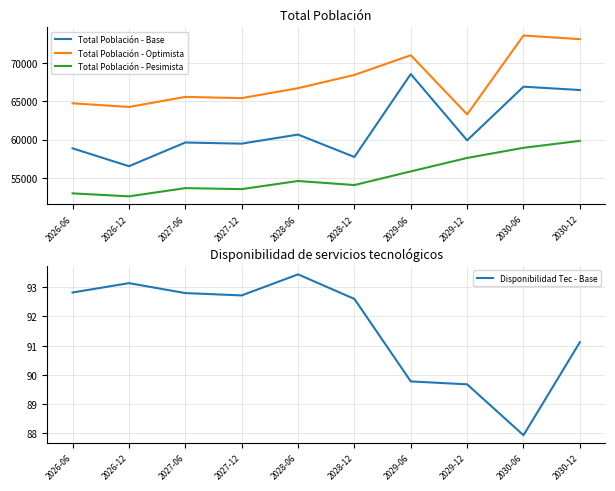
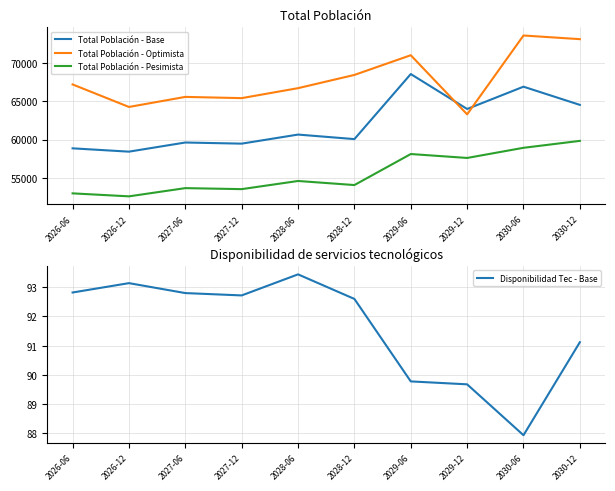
Total Población, Total Población - Optimista, 2026-06: 65000 -> 67000
Total Población, Total Población - Base, 2026-12: 57000 -> 58000
Total Población, Total Población - Base, 2028-12: 58000 -> 60000
Total Población, Total Población - Pesimista, 2029-06: 56000 -> 58000
Total Población, Total Población - Base, 2029-12: 60000 -> 64000
Total Población, Total Población - Base, 2030-12: 66000 -> 65000
